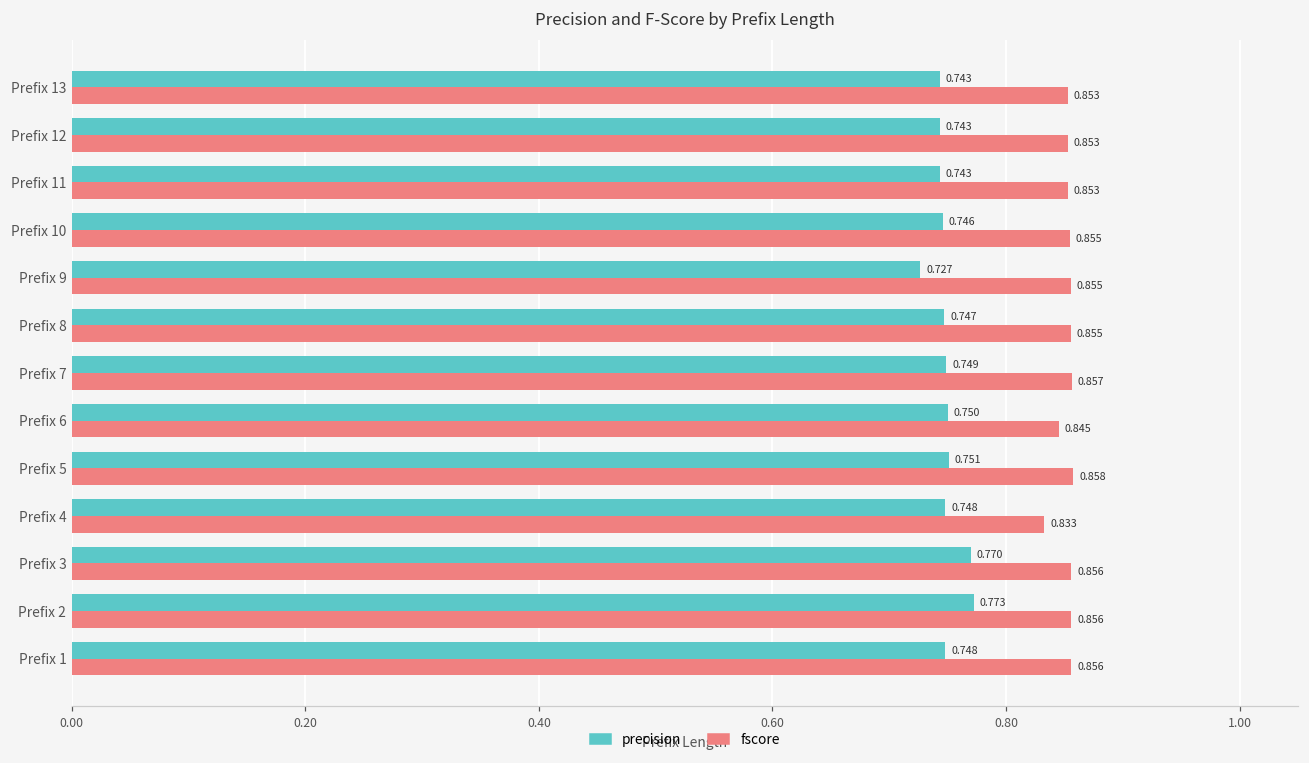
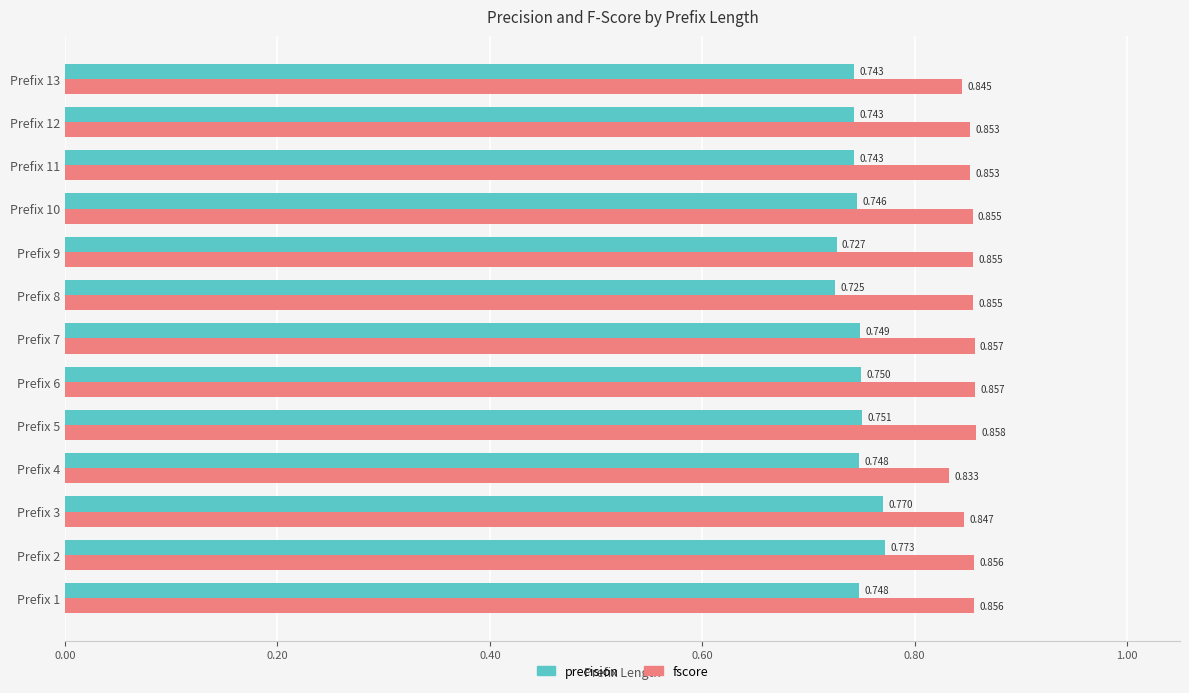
fscore, Prefix 13: 0.853 -> 0.845
precision, Prefix 8: 0.747 -> 0.725
fscore, Prefix 6: 0.845 -> 0.857
fscore, Prefix 3: 0.856 -> 0.847
